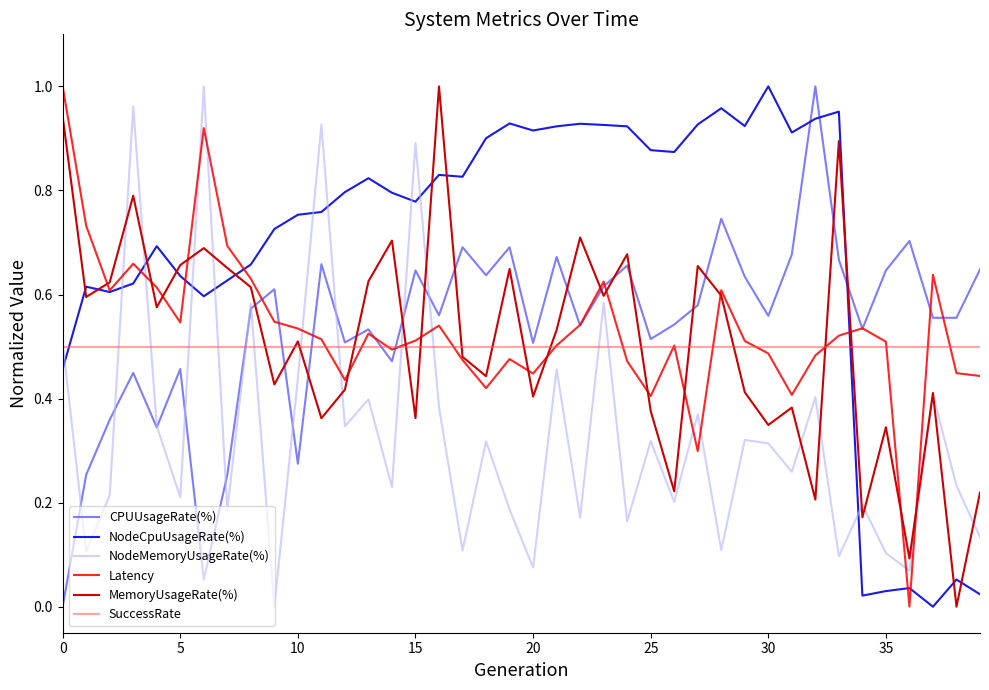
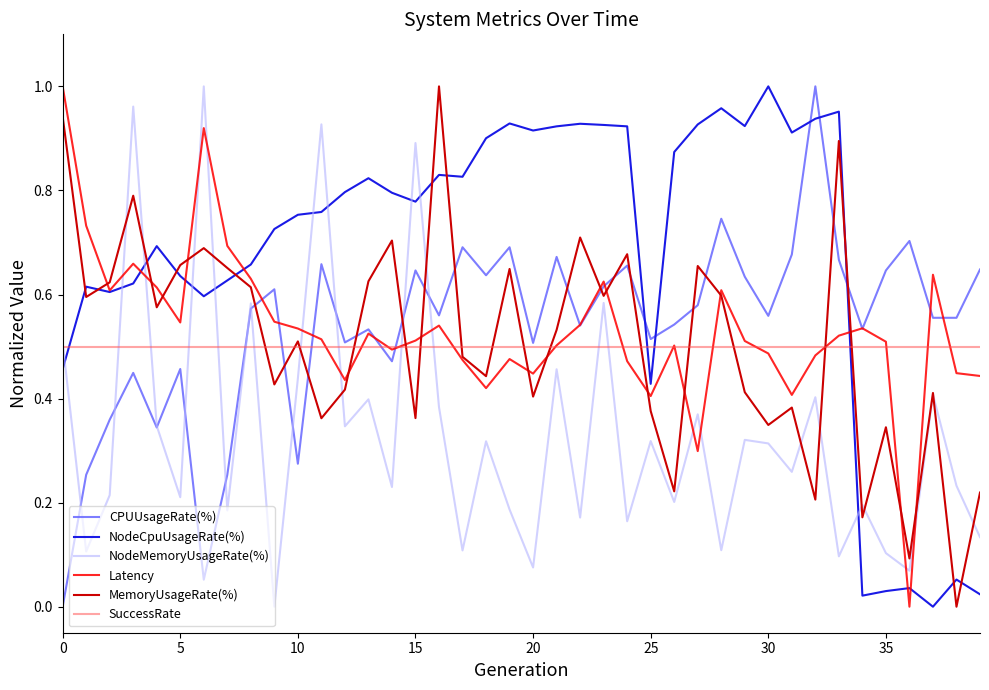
NodeCpuUsageRate(%), 25: 0.88 -> 0.43
